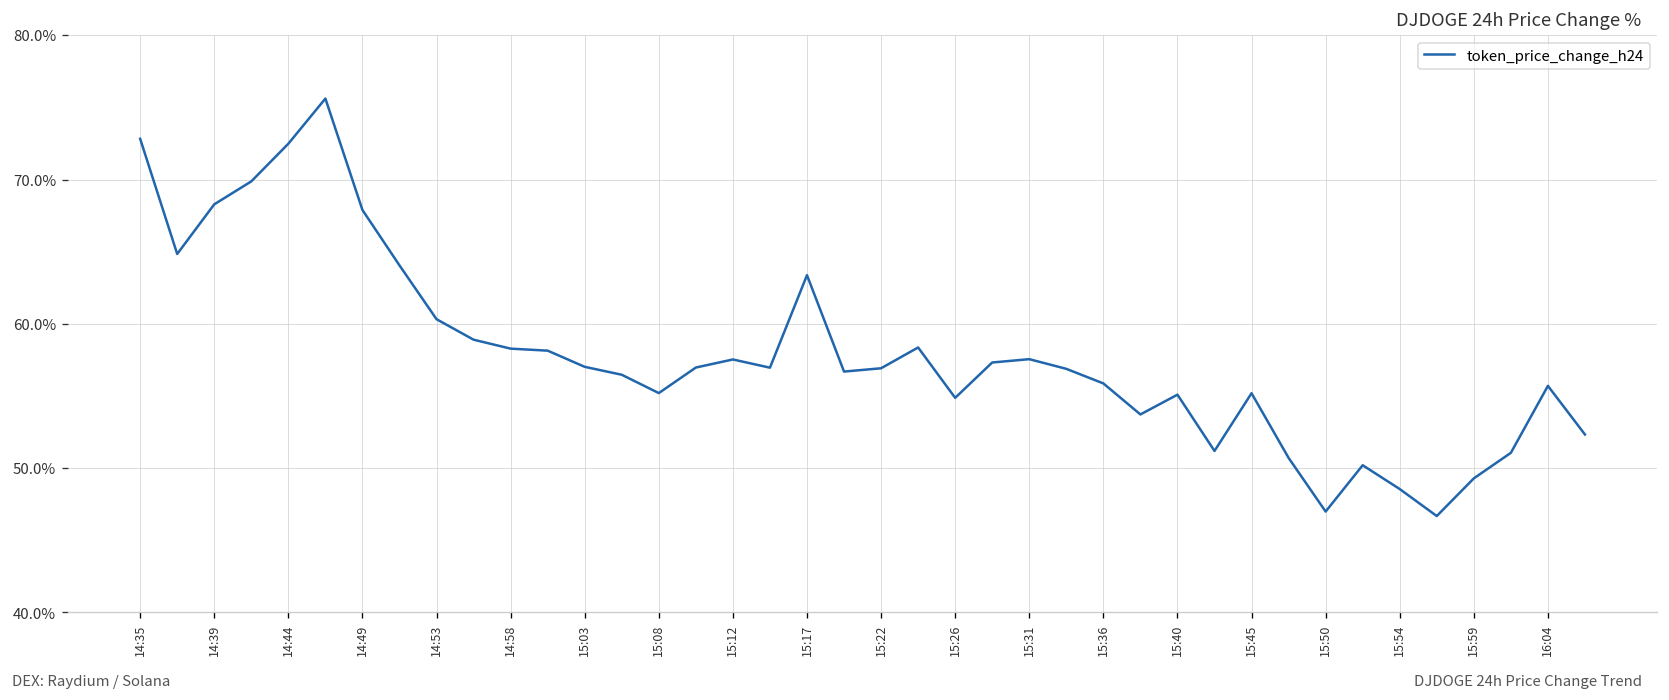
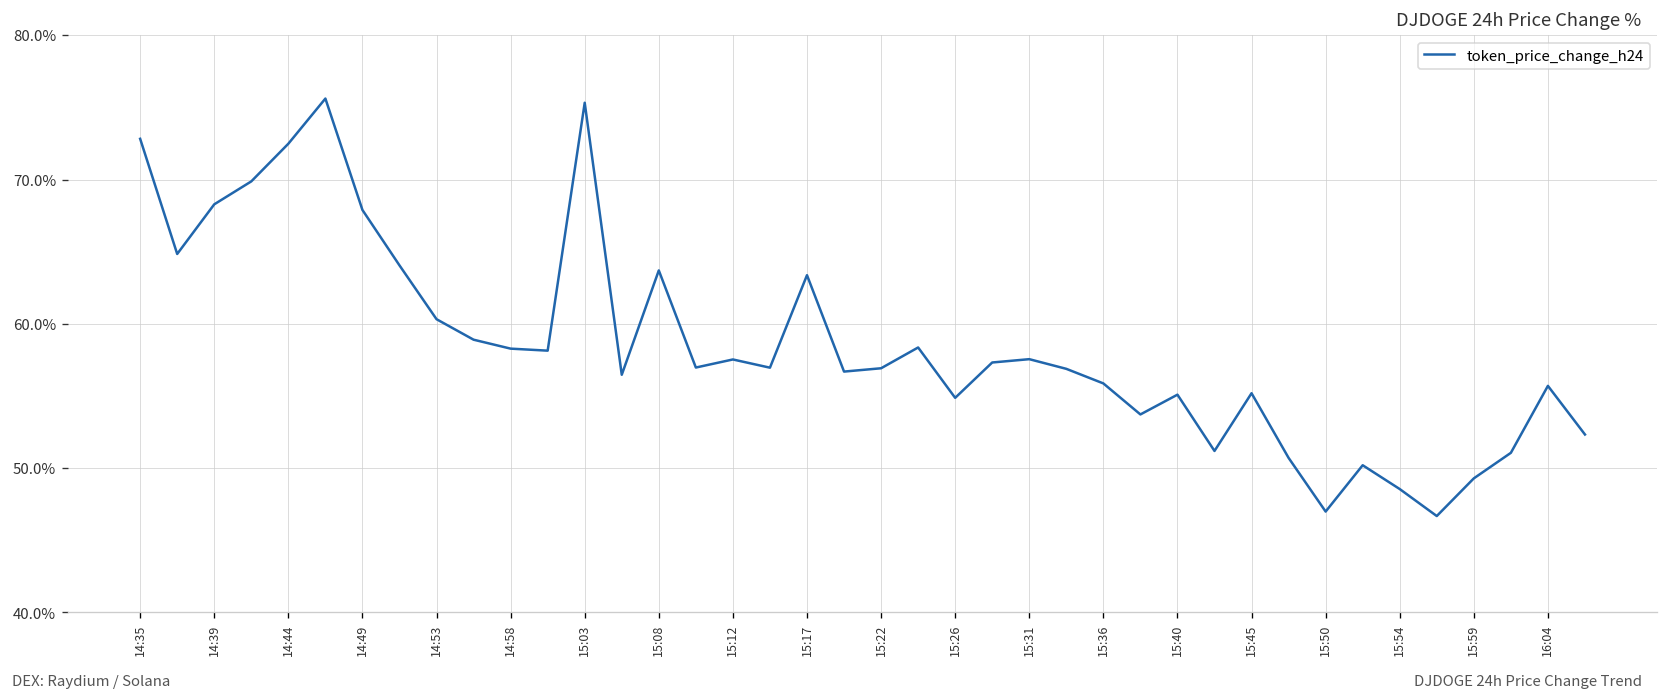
15:03: 57.0% -> 75.3%
15:08: 55.2% -> 63.7%
